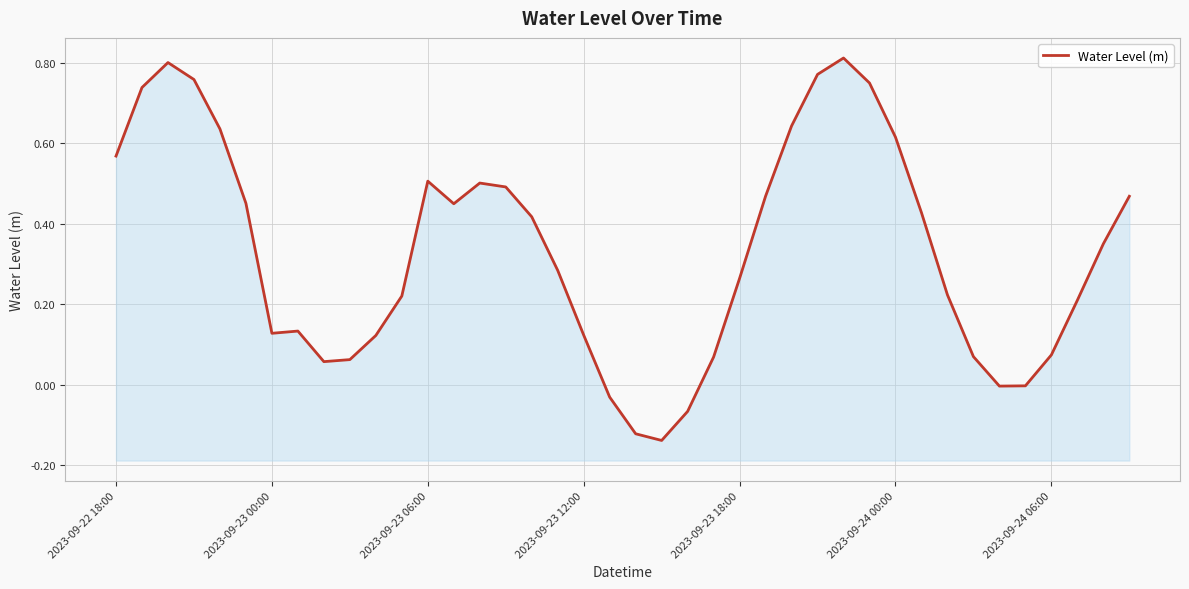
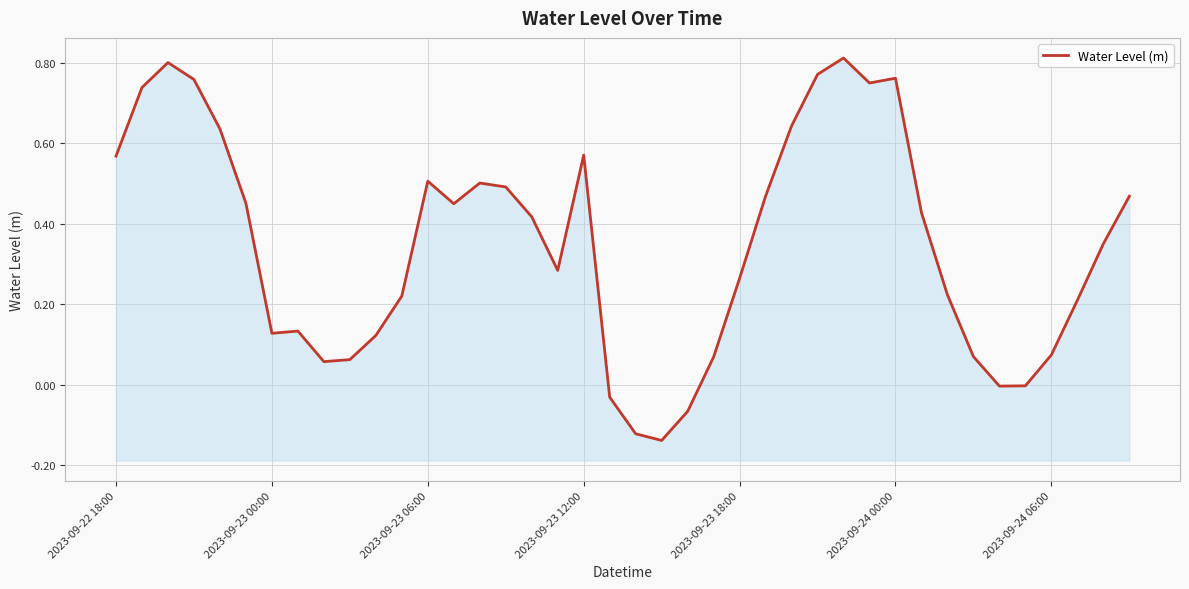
2023-09-23 12:00: 0.12 -> 0.57
2023-09-24 00:00: 0.62 -> 0.76
